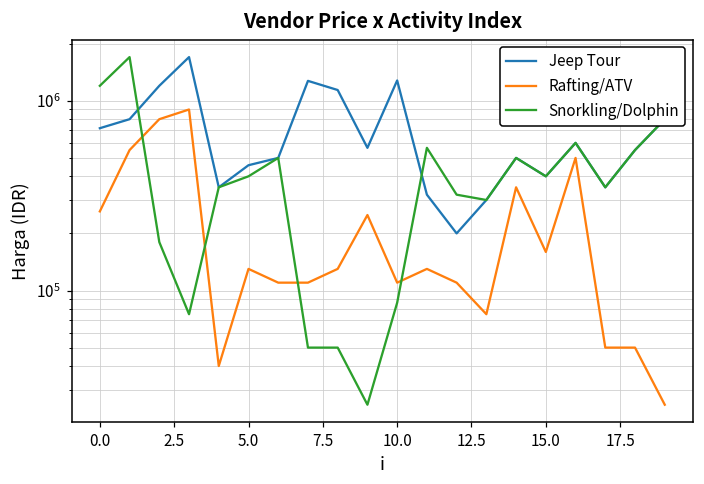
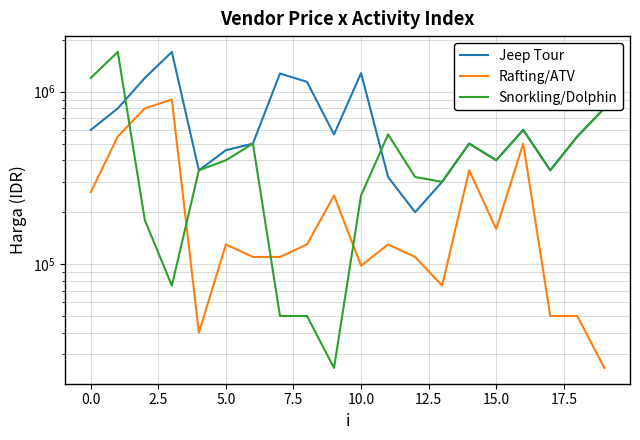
Jeep Tour, 0.0: 720000 -> 600000
Rafting/ATV, 10.0: 110000 -> 100000
Snorkling/Dolphin, 10.0: 90000 -> 250000
